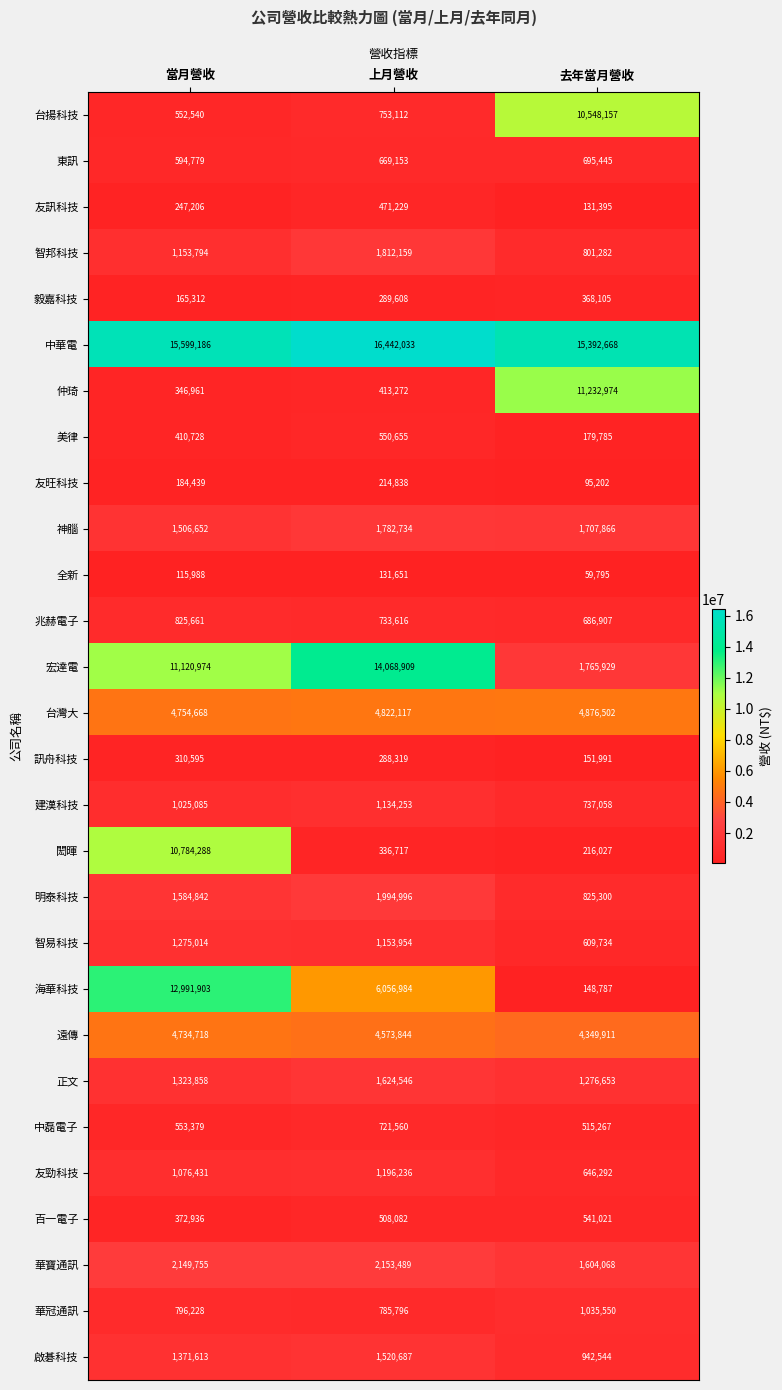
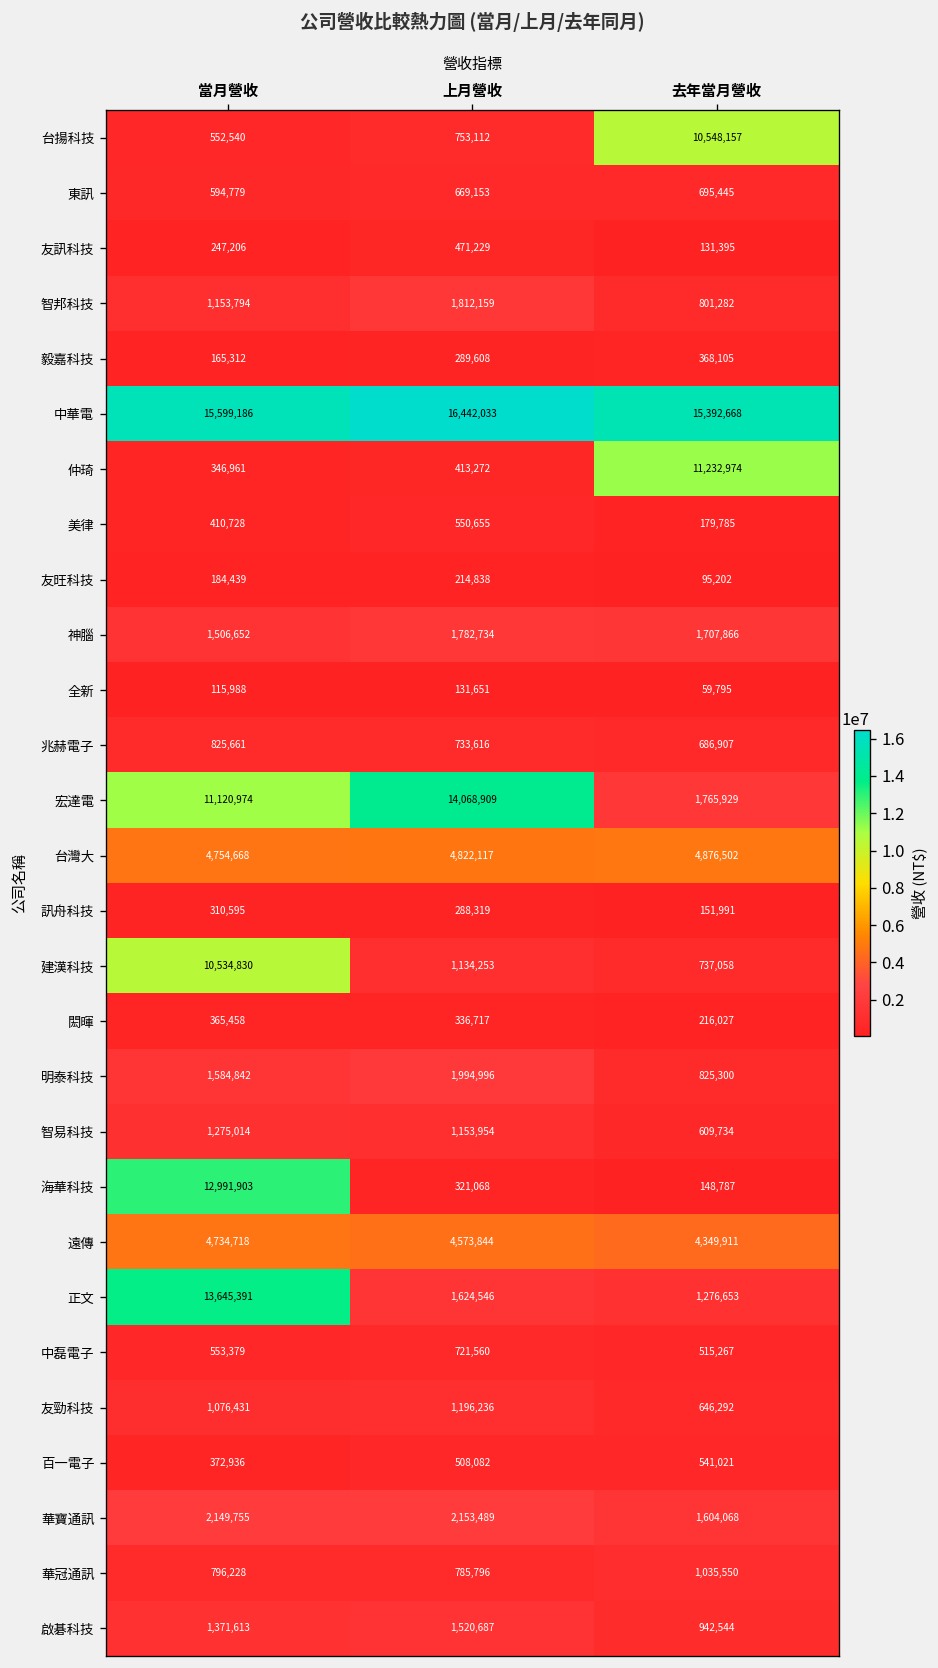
建漢科技, 當月營收: 1,025,085 -> 10,534,830
閎暉, 當月營收: 10,784,288 -> 365,458
海華科技, 上月營收: 6,056,984 -> 321,068
正文, 當月營收: 1,323,858 -> 13,645,391
